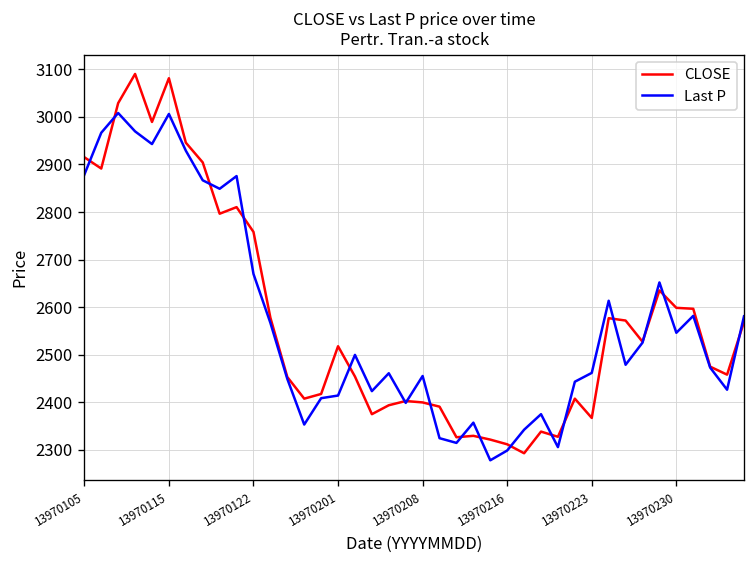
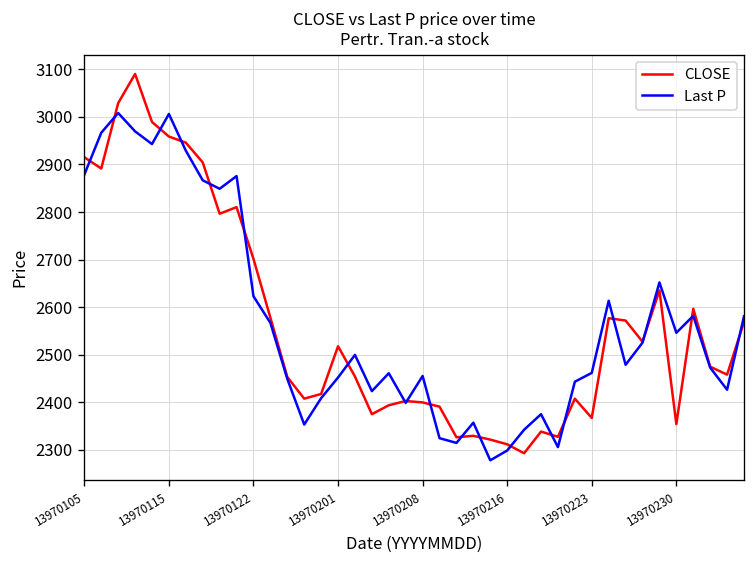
CLOSE, 13970115: 3080 -> 2960
CLOSE, 13970122: 2760 -> 2700
Last P, 13970122: 2670 -> 2620
Last P, 13970201: 2410 -> 2450
CLOSE, 13970230: 2600 -> 2350
